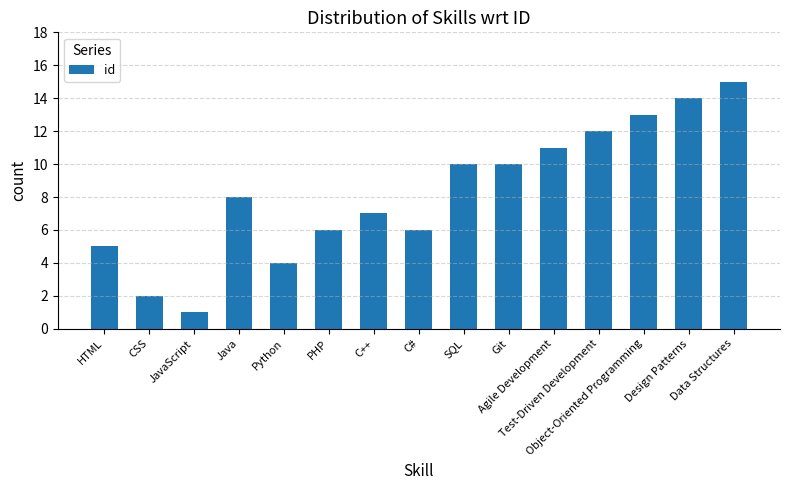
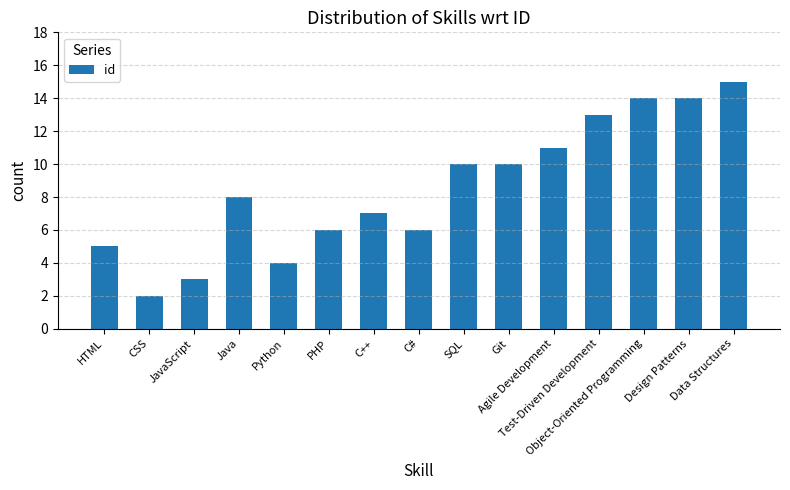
JavaScript: 1 -> 3
Test-Driven Development: 12 -> 13
Object-Oriented Programming: 13 -> 14
